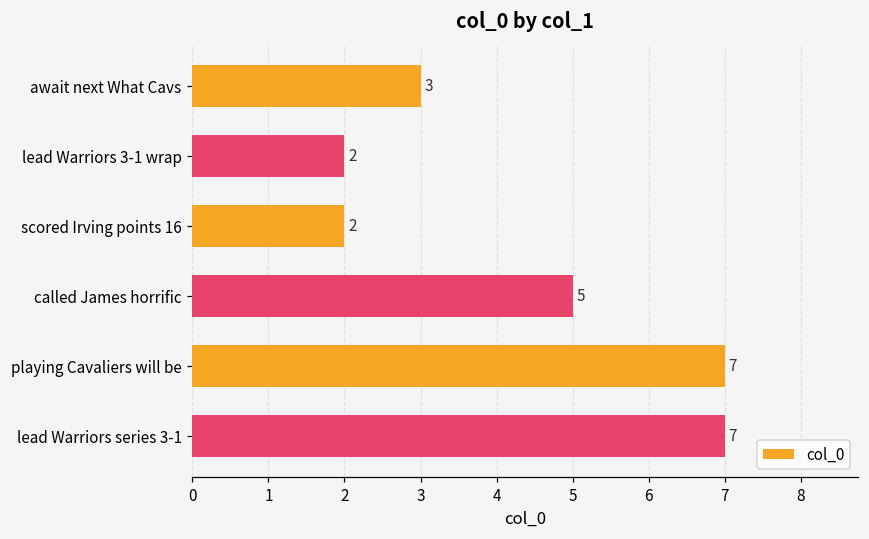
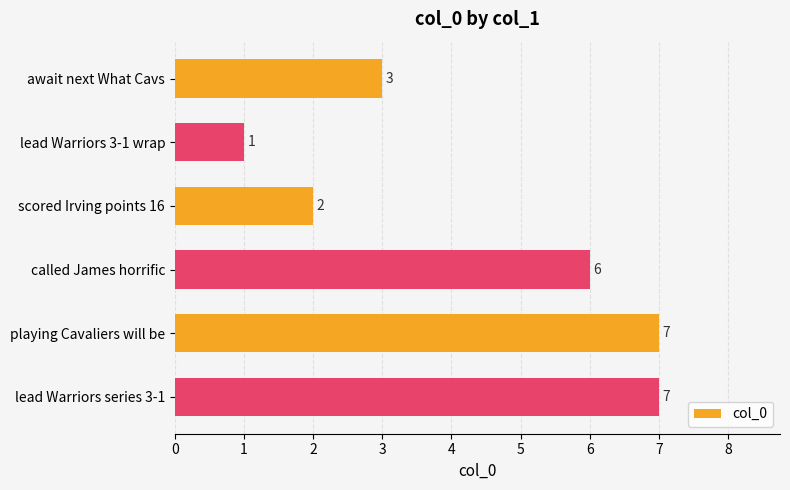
lead Warriors 3-1 wrap: 2 -> 1
called James horrific: 5 -> 6
